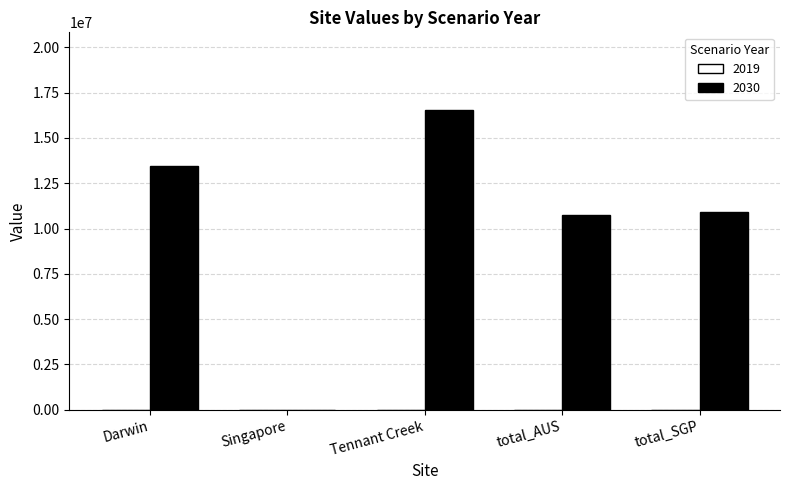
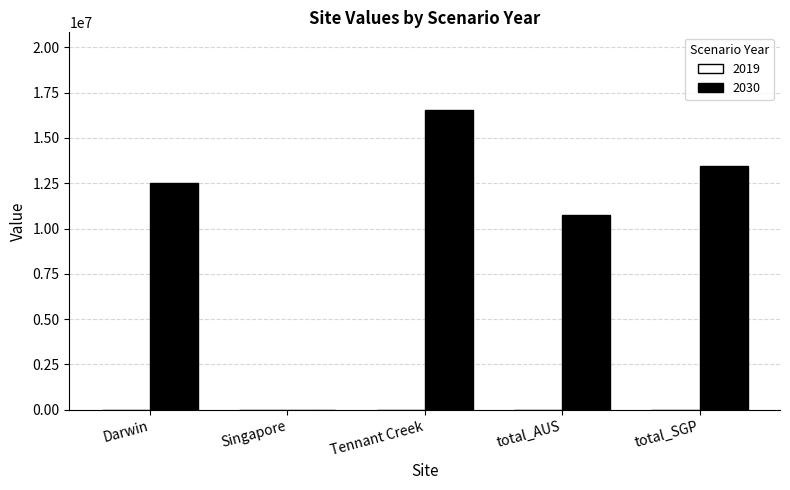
2030, Darwin: 13500000 -> 12500000
2030, total_SGP: 10900000 -> 13500000
